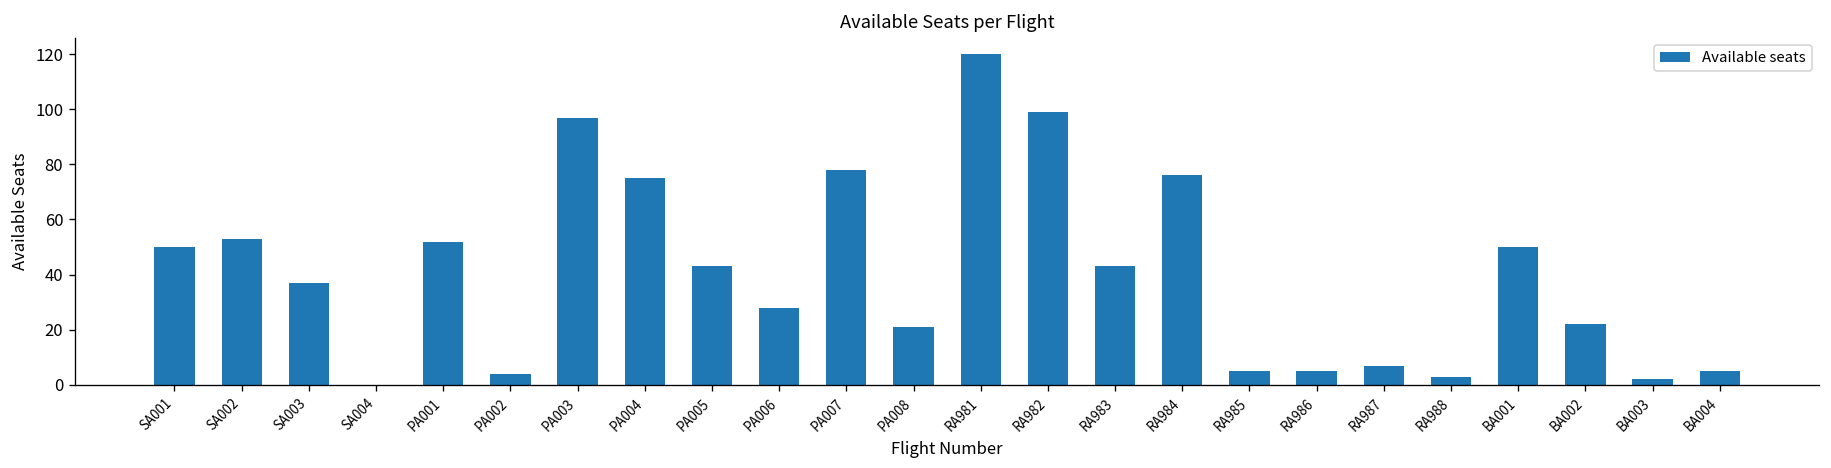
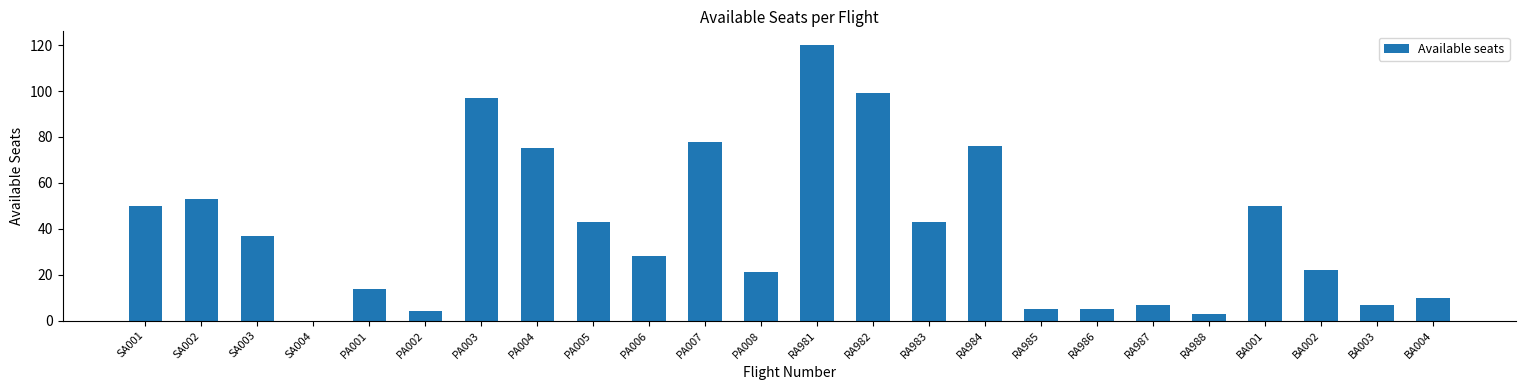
PA001: 52 -> 14
BA003: 2 -> 7
BA004: 5 -> 10
